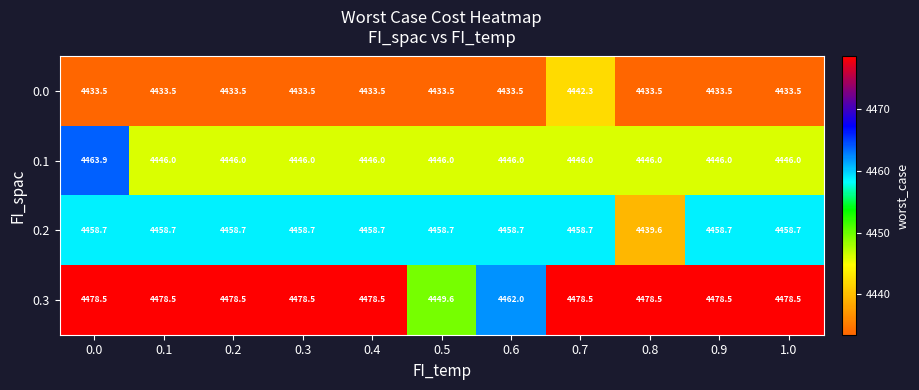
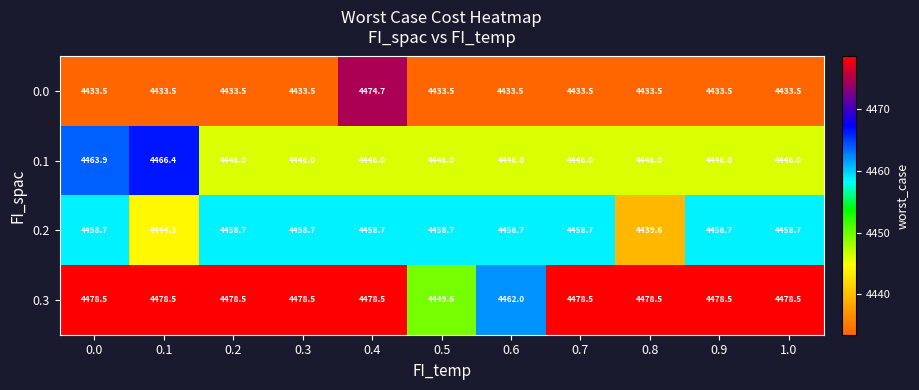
0.0, 0.4: 4433.5 -> 4474.7
0.0, 0.7: 4442.3 -> 4433.5
0.1, 0.1: 4446.0 -> 4466.4
0.2, 0.1: 4458.7 -> 4444.3
